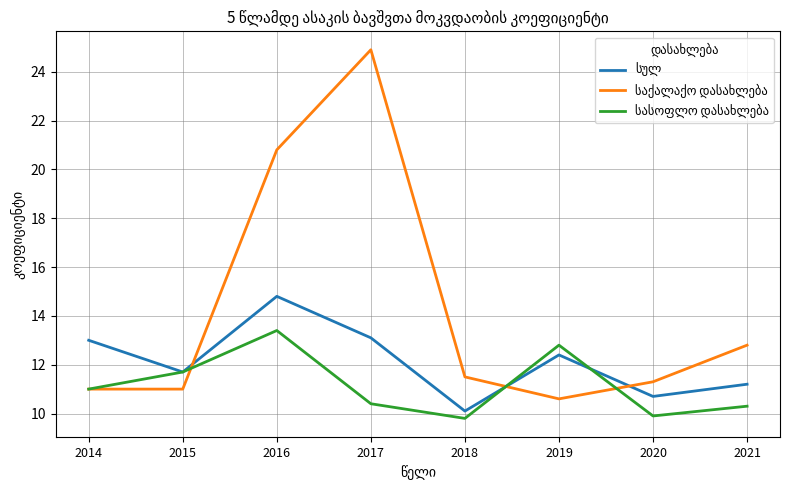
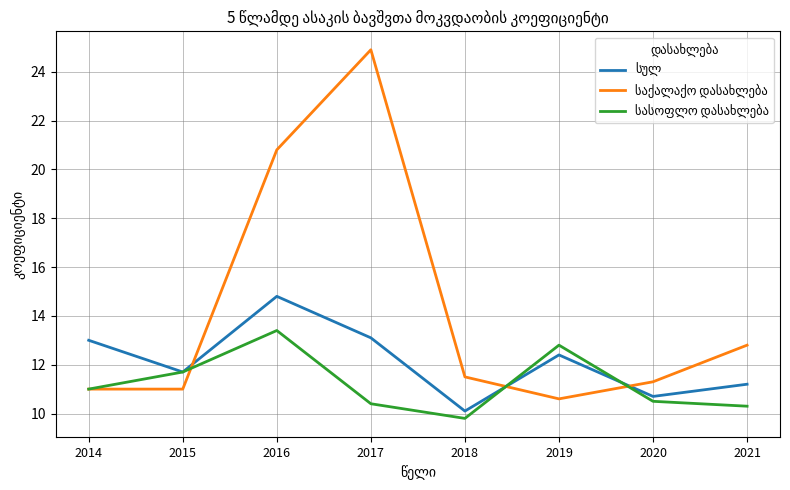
სასოფლო დასახლება, 2020: 9.9 -> 10.5
